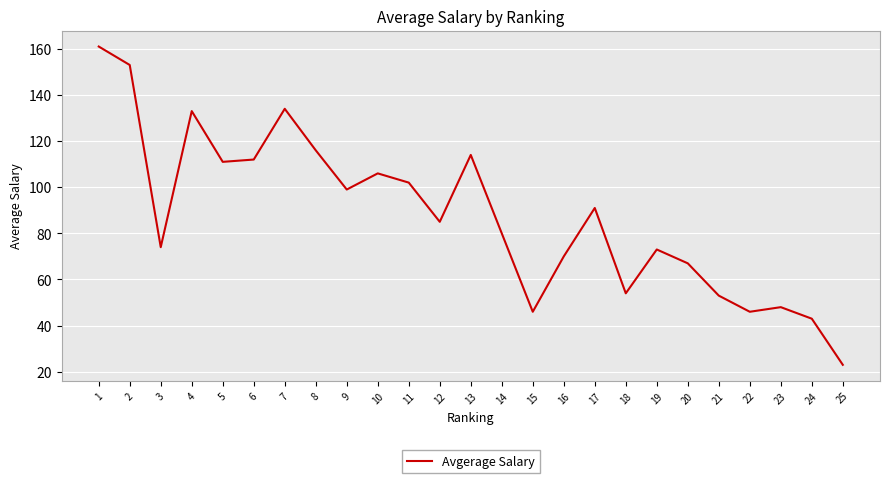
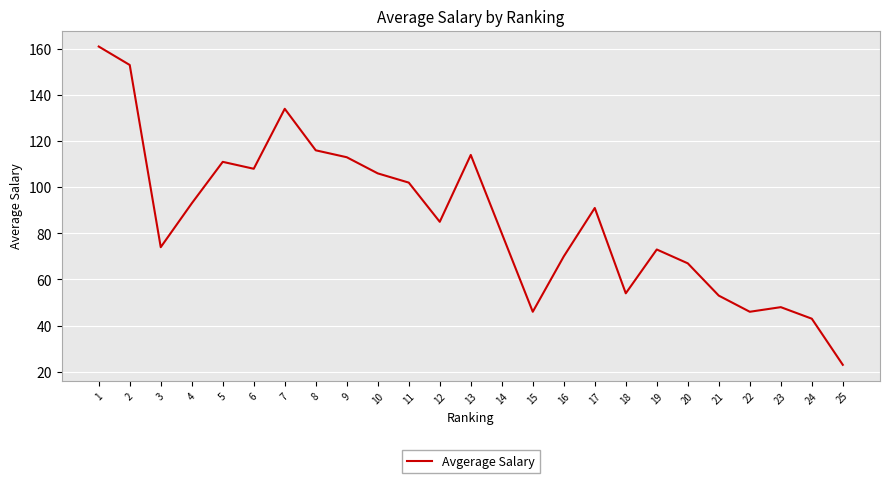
4: 133 -> 93
6: 112 -> 108
9: 99 -> 113
